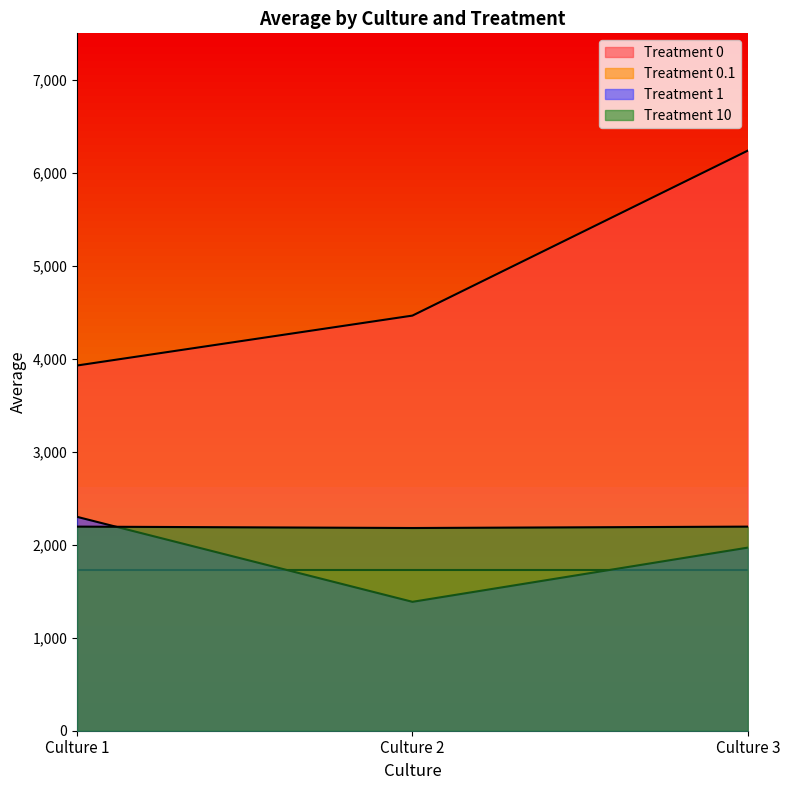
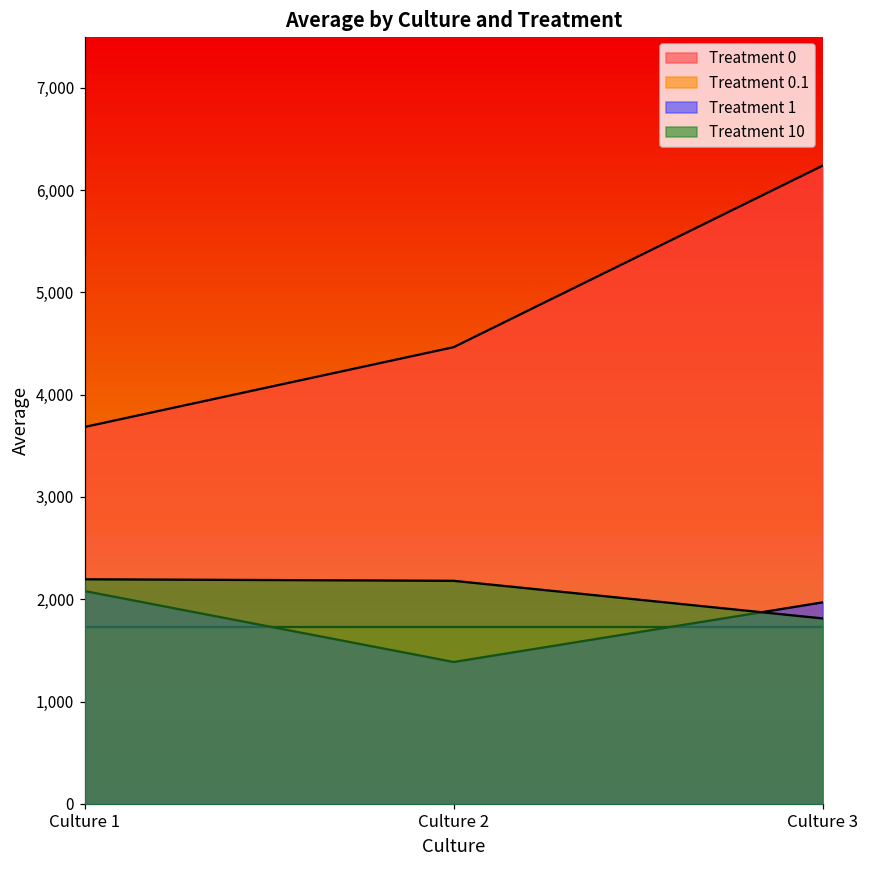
Treatment 0, Culture 1: 3,900 -> 3,700
Treatment 1, Culture 1: 2,300 -> 2,100
Treatment 10, Culture 3: 2,200 -> 1,800
